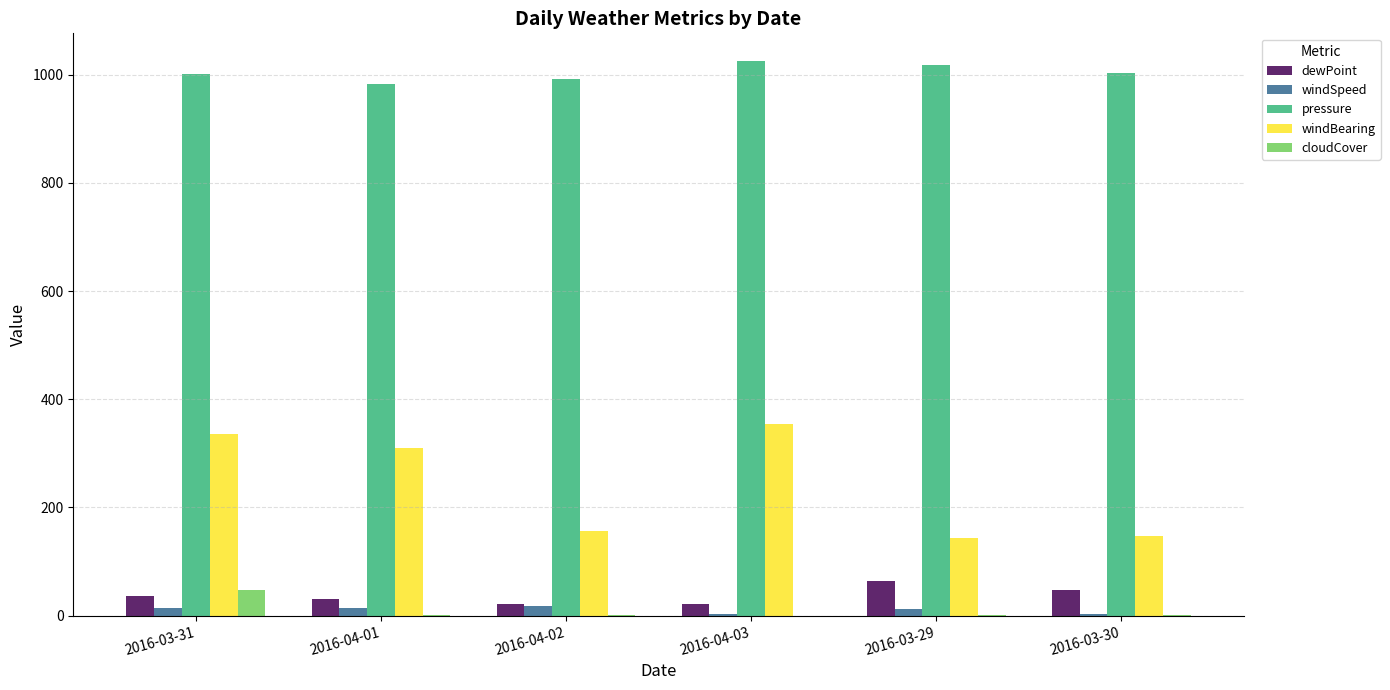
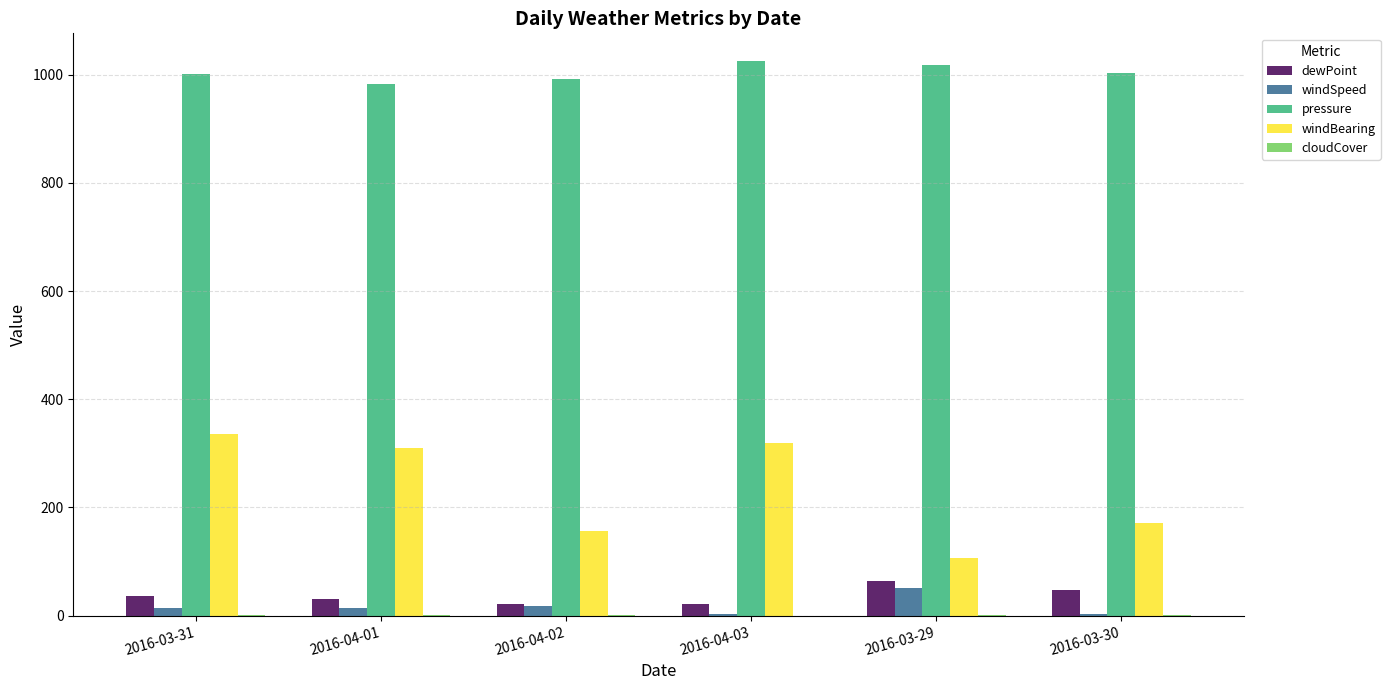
cloudCover, 2016-03-31: 50 -> 0
windBearing, 2016-04-03: 360 -> 320
windSpeed, 2016-03-29: 10 -> 50
windBearing, 2016-03-29: 140 -> 110
windBearing, 2016-03-30: 150 -> 170
